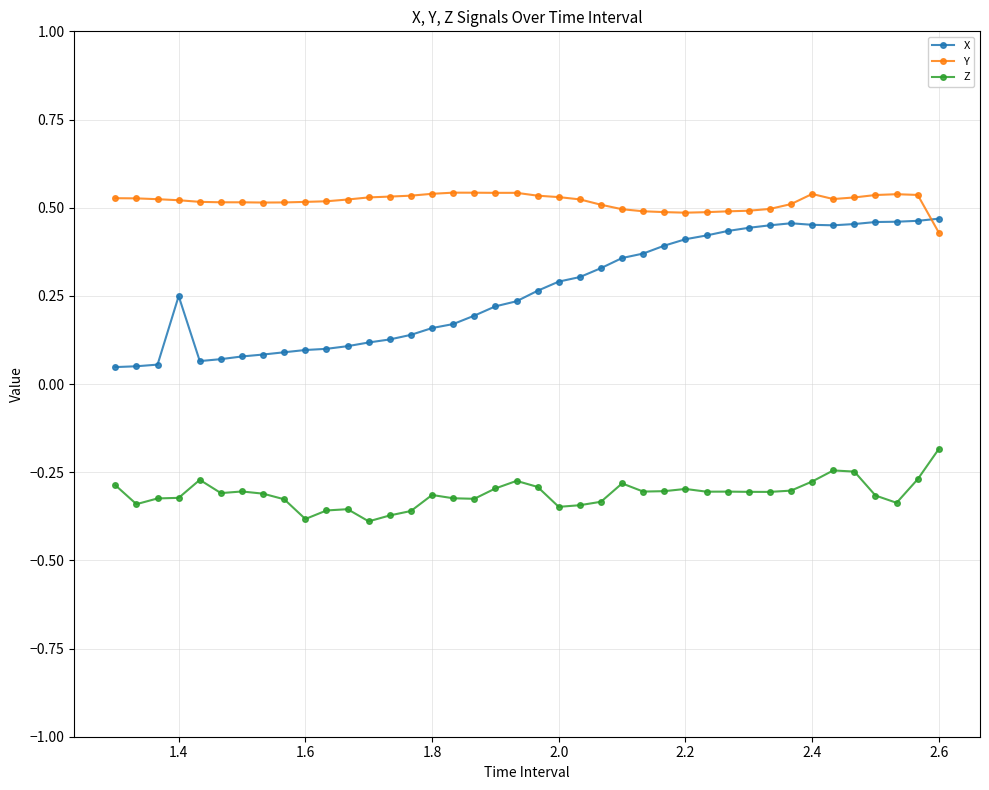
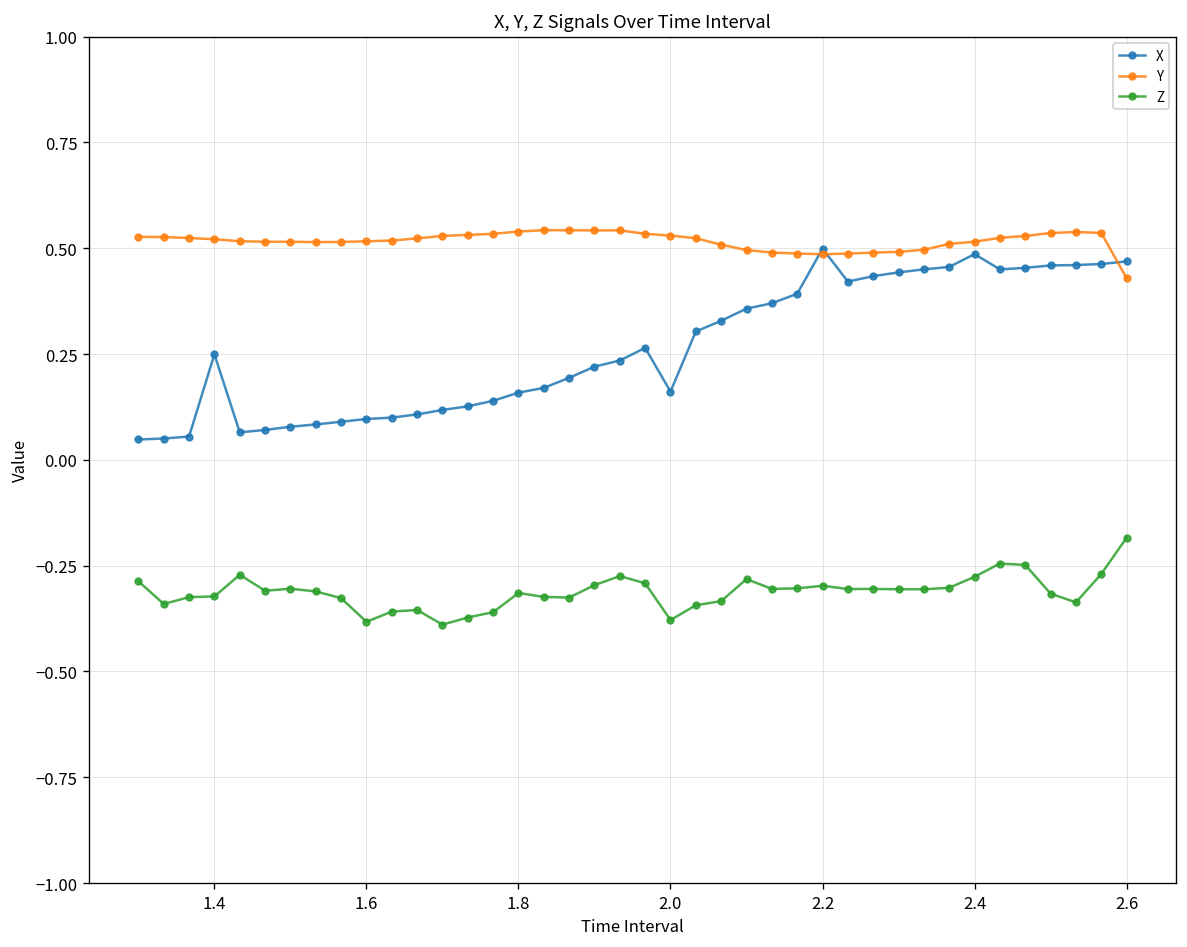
X, 2.0: 0.29 -> 0.16
Z, 2.0: -0.35 -> -0.38
X, 2.2: 0.41 -> 0.50
X, 2.4: 0.45 -> 0.49
Y, 2.4: 0.54 -> 0.52
